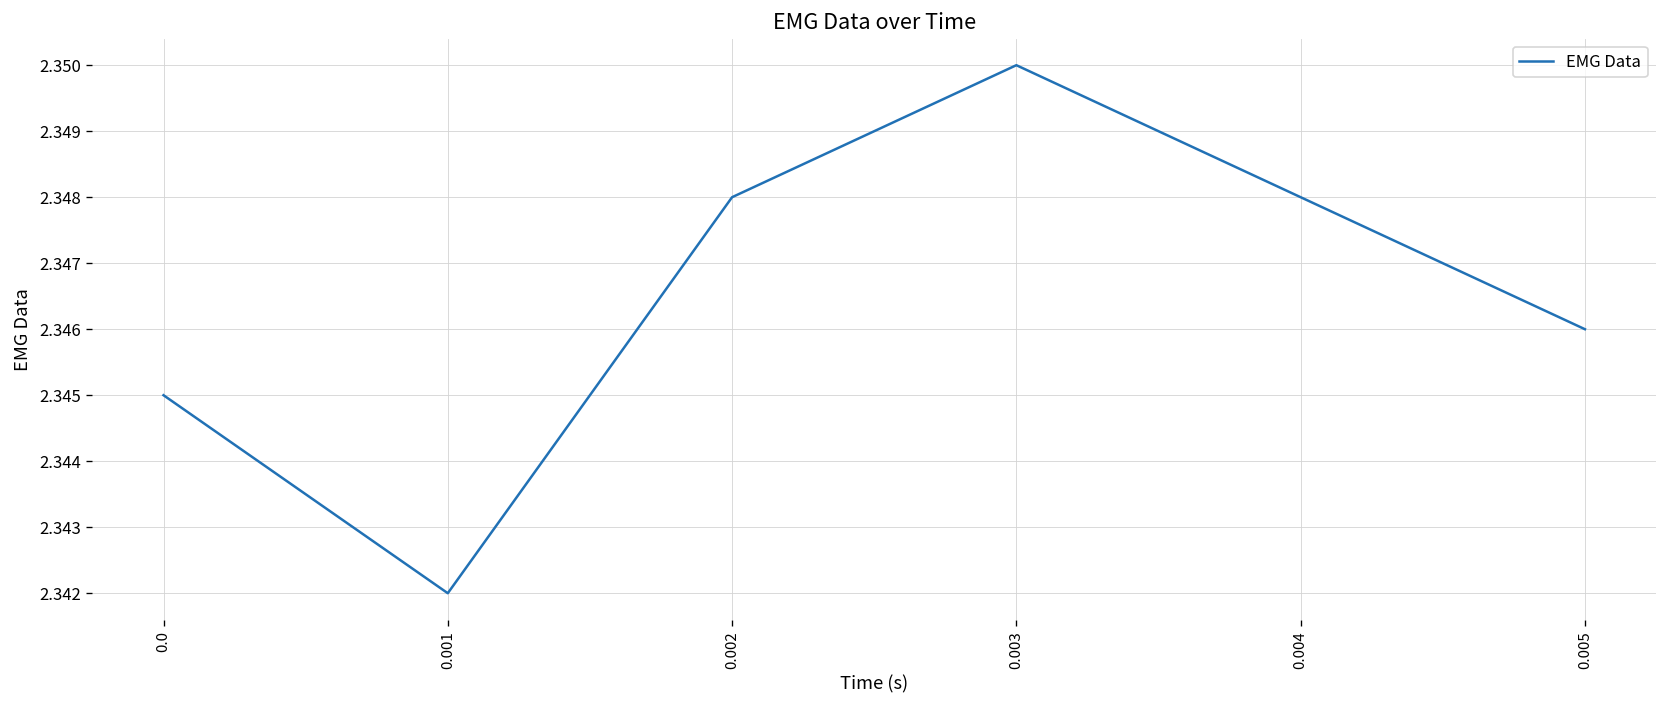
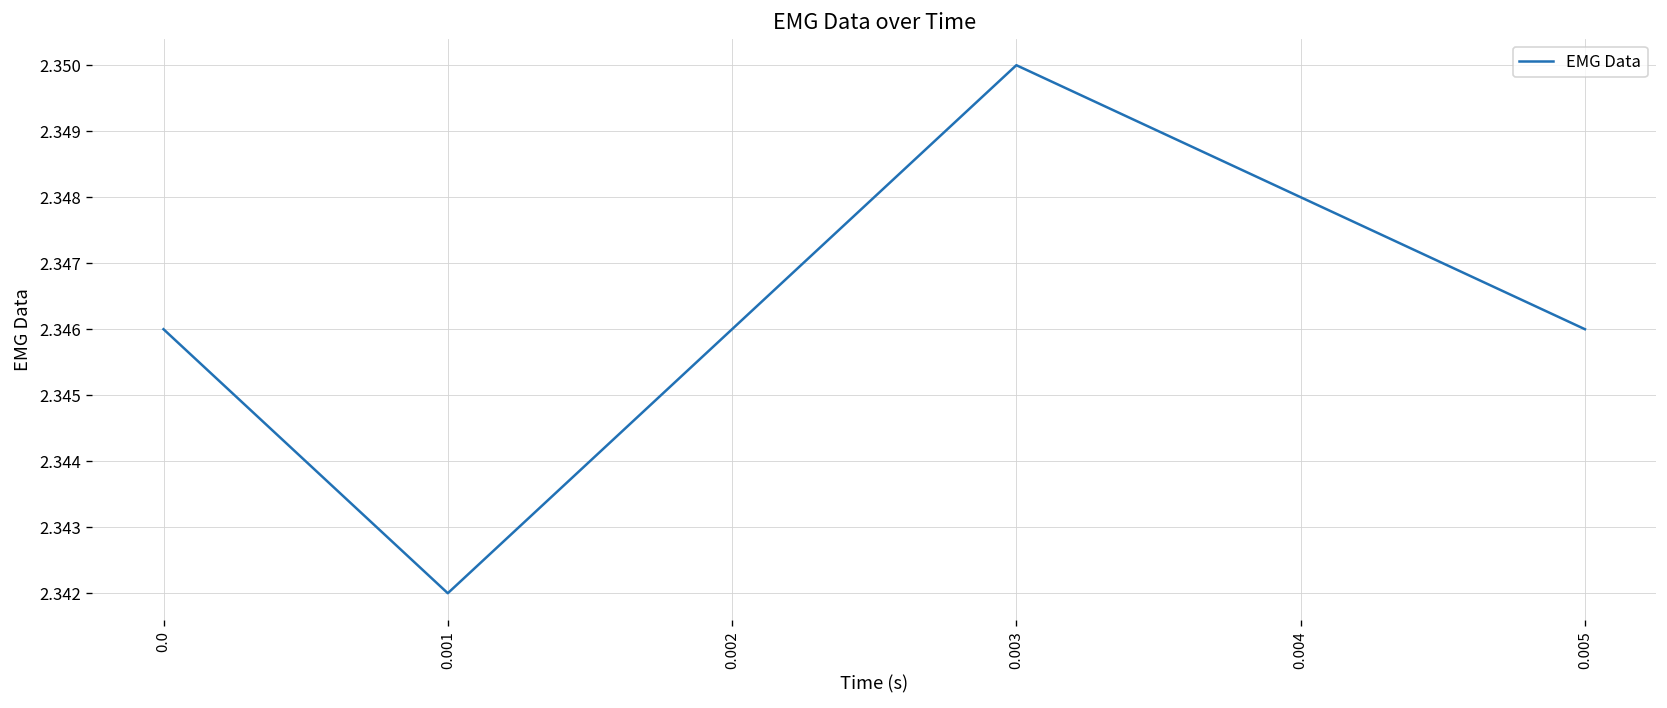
0.0: 2.345 -> 2.346
0.002: 2.348 -> 2.346
